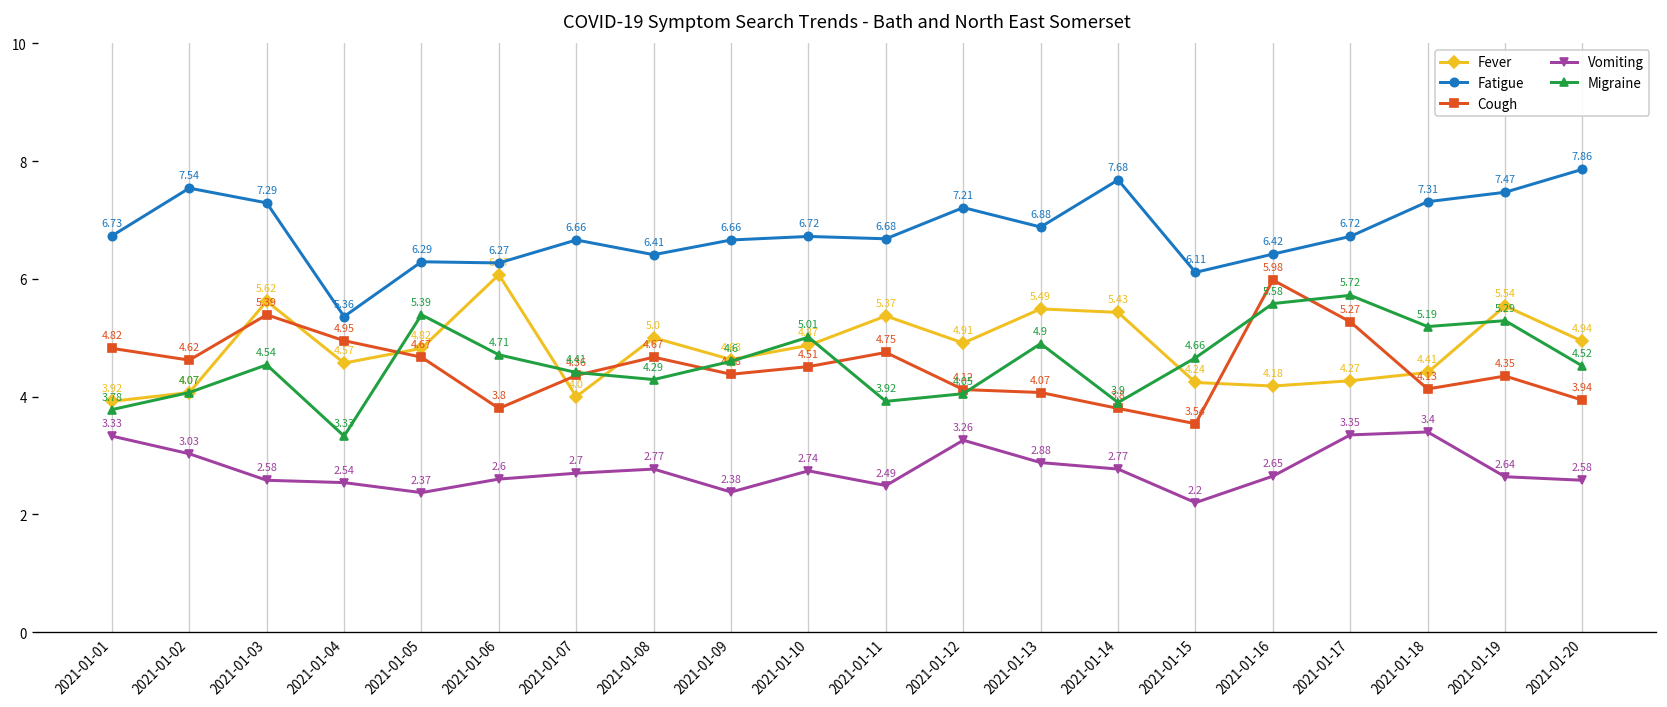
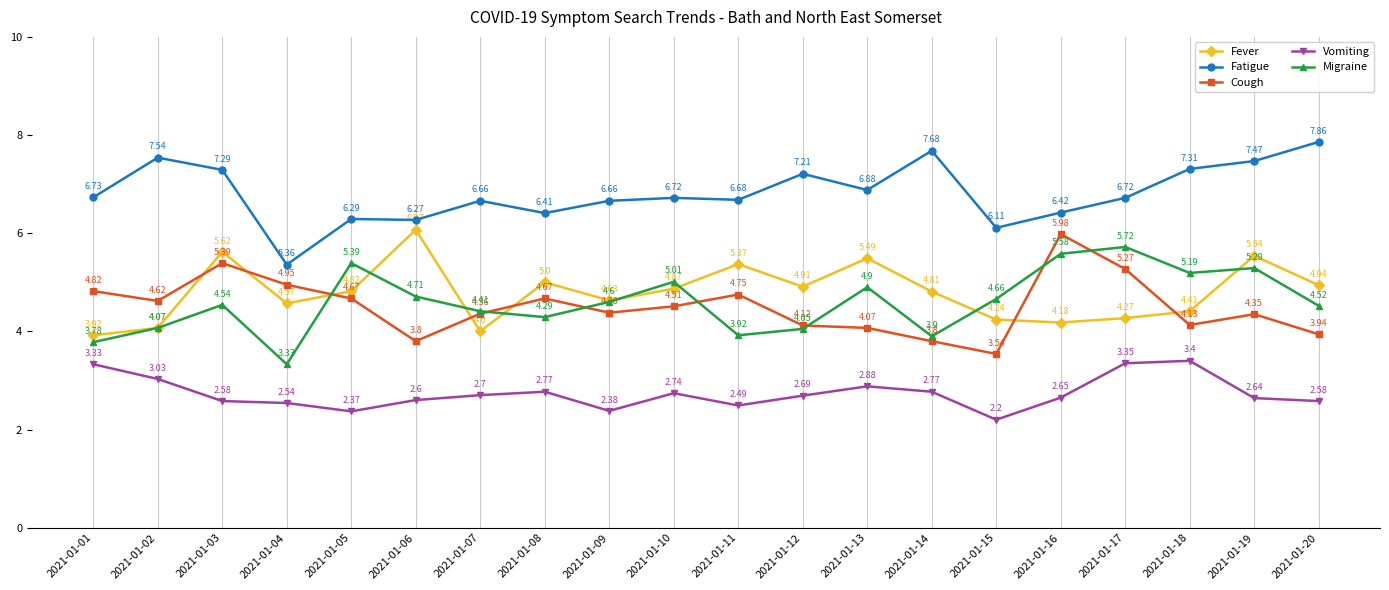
Vomiting, 2021-01-12: 3.26 -> 2.69
Fever, 2021-01-14: 5.43 -> 4.81
